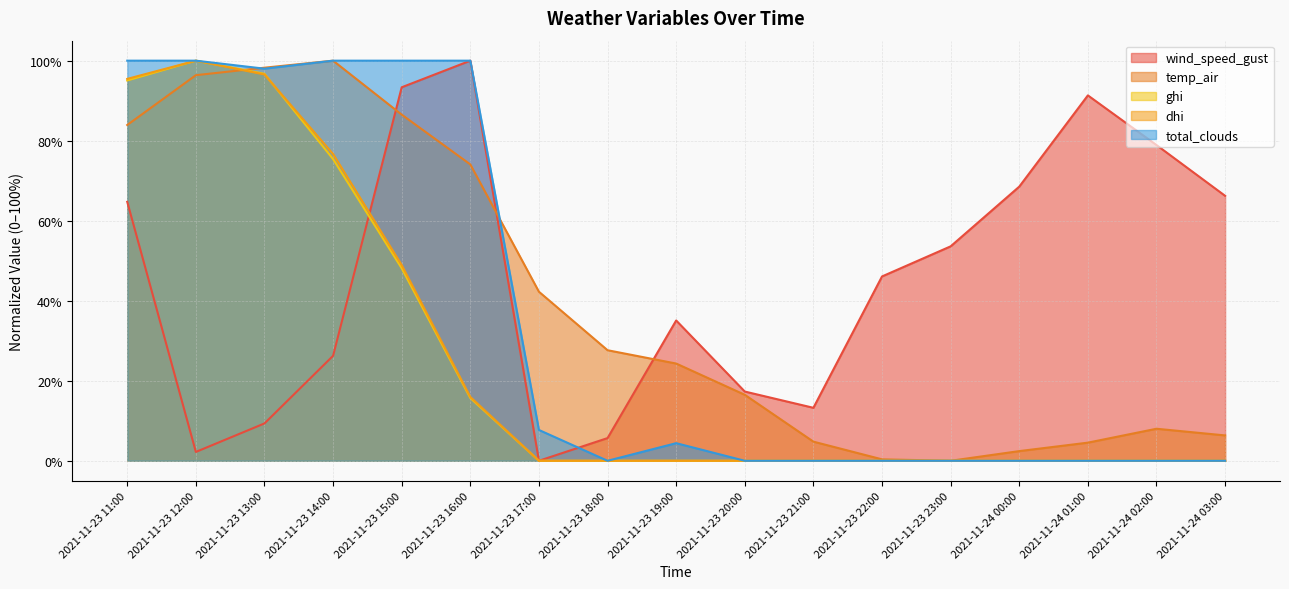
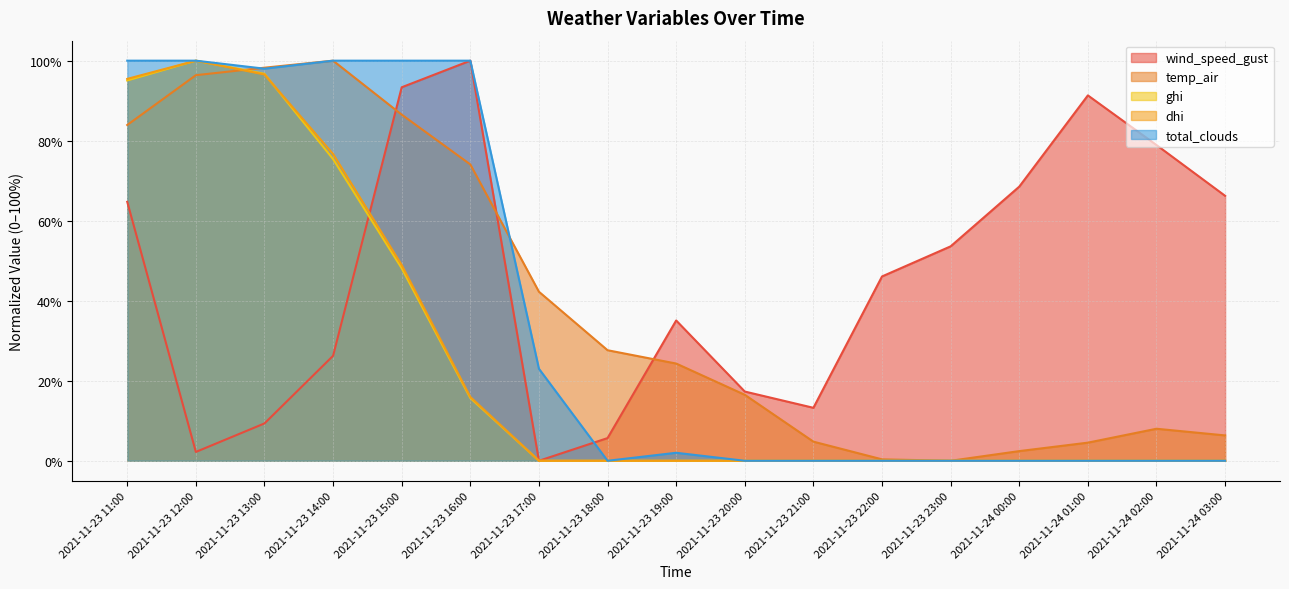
total_clouds, 2021-11-23 17:00: 8% -> 23%
total_clouds, 2021-11-23 19:00: 4% -> 2%
